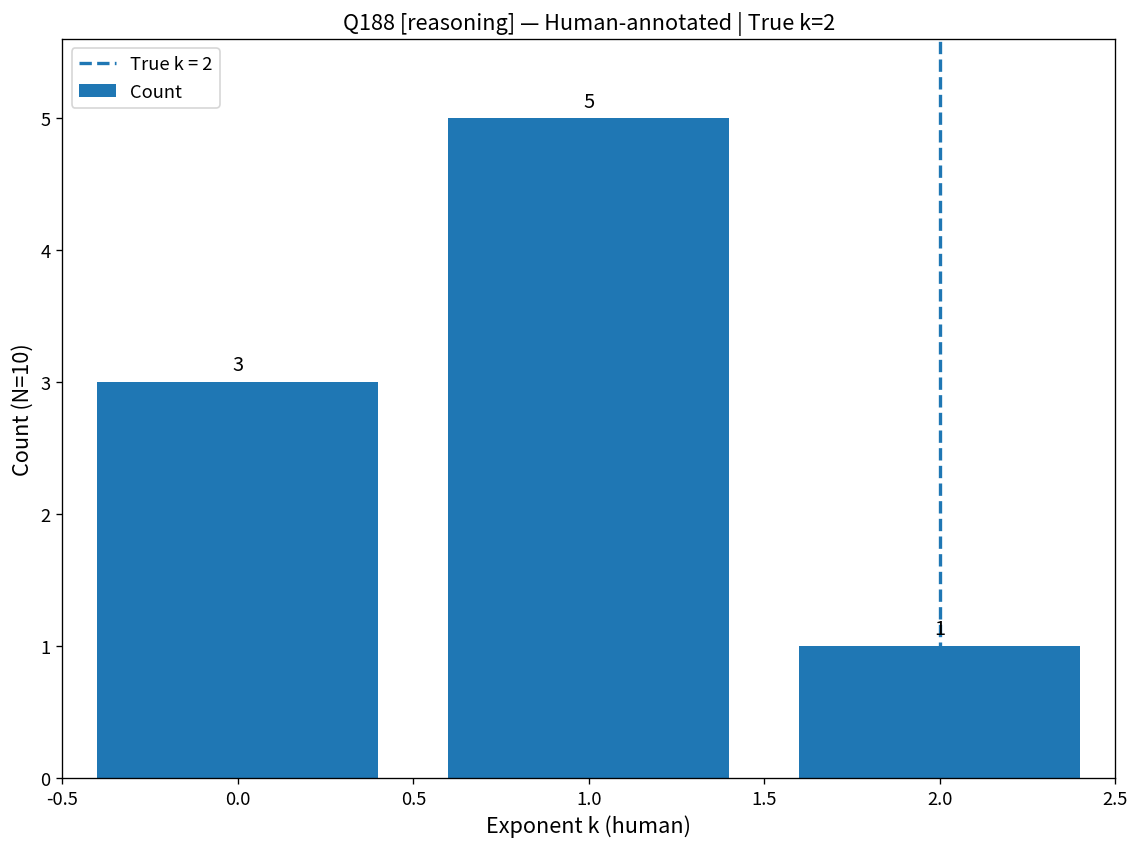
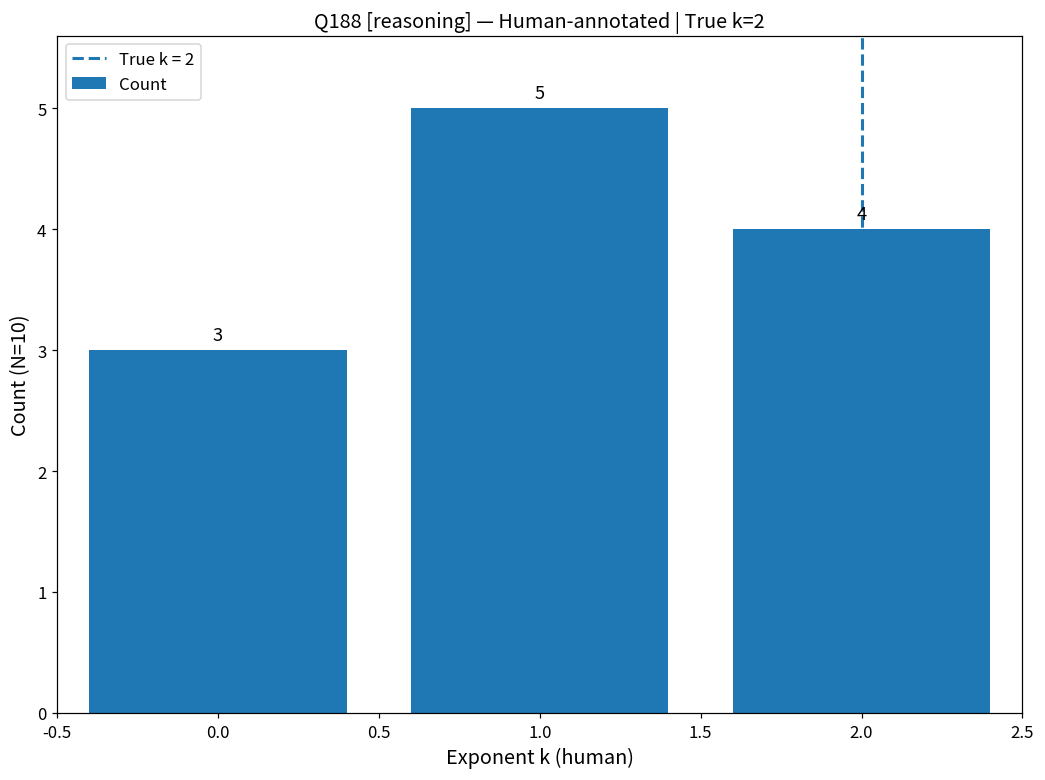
2.0: 1 -> 4
